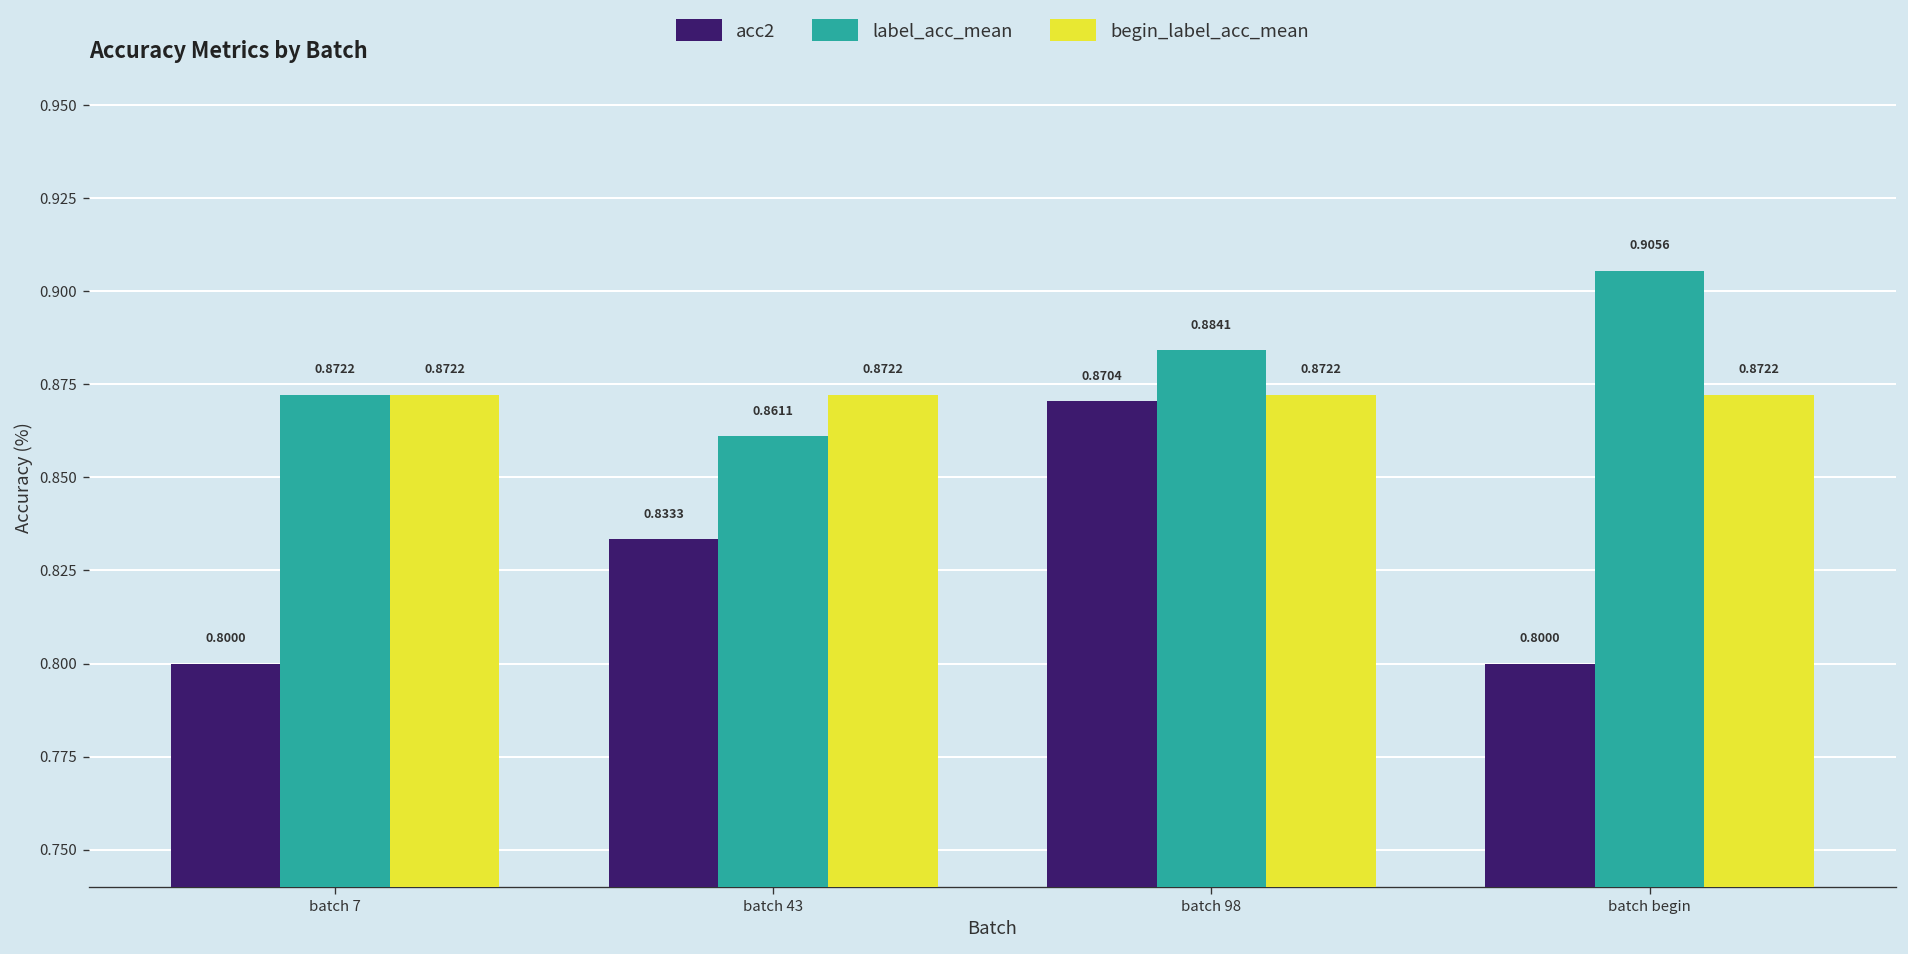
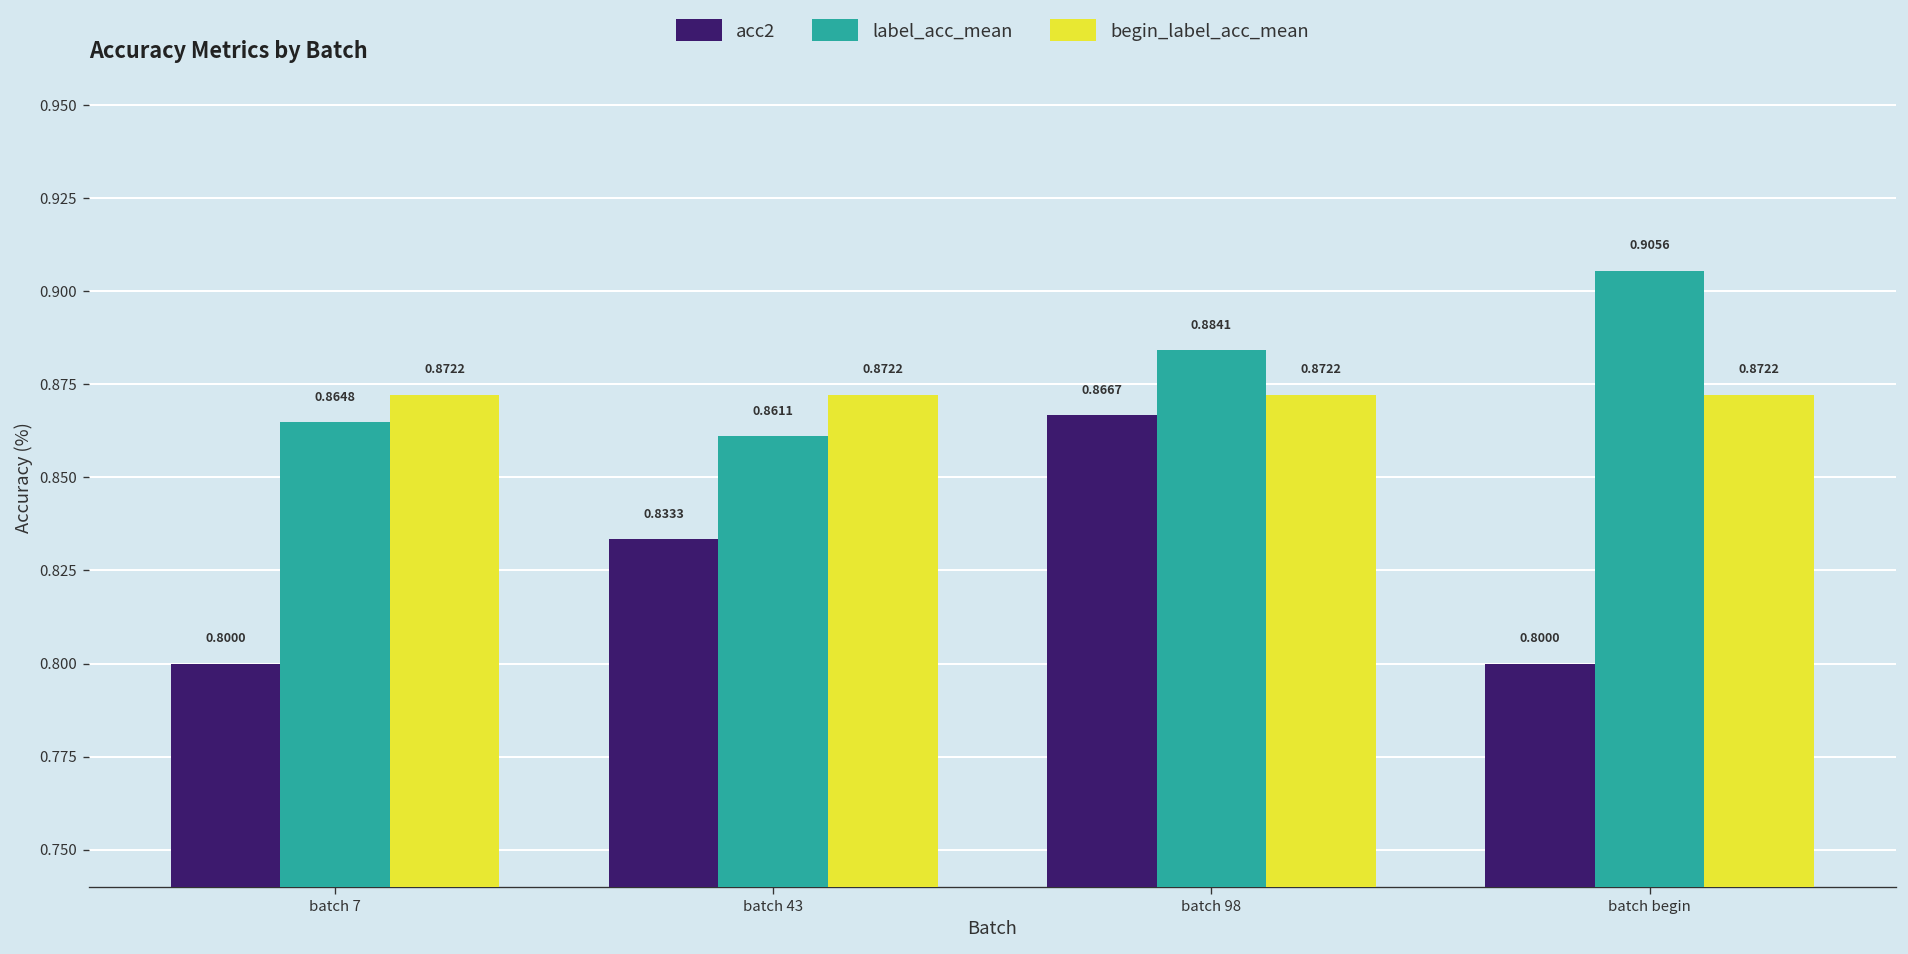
label_acc_mean, batch 7: 0.8722 -> 0.8648
acc2, batch 98: 0.8704 -> 0.8667
